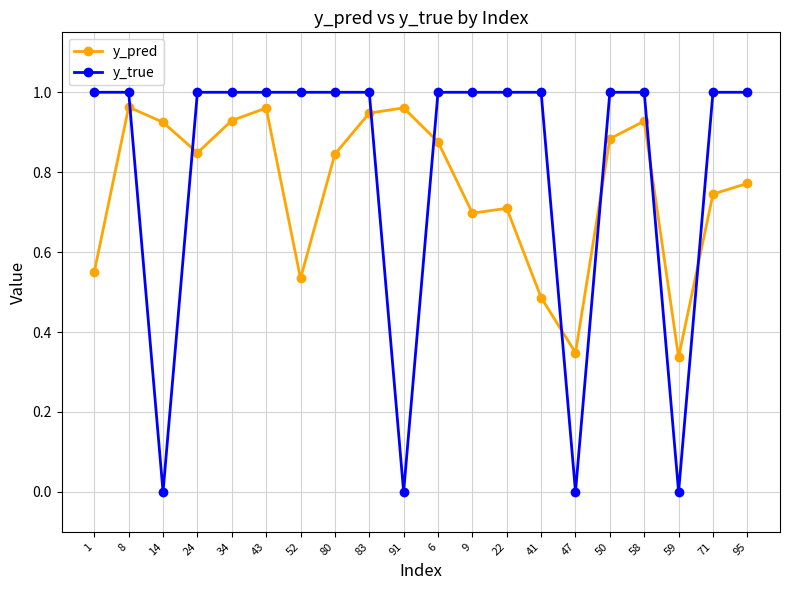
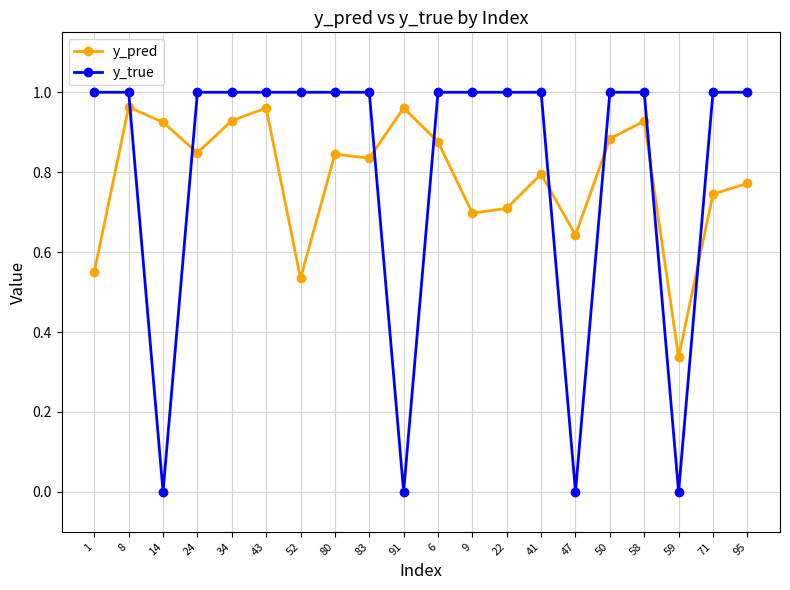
y_pred, 83: 0.95 -> 0.84
y_pred, 41: 0.49 -> 0.80
y_pred, 47: 0.35 -> 0.64
